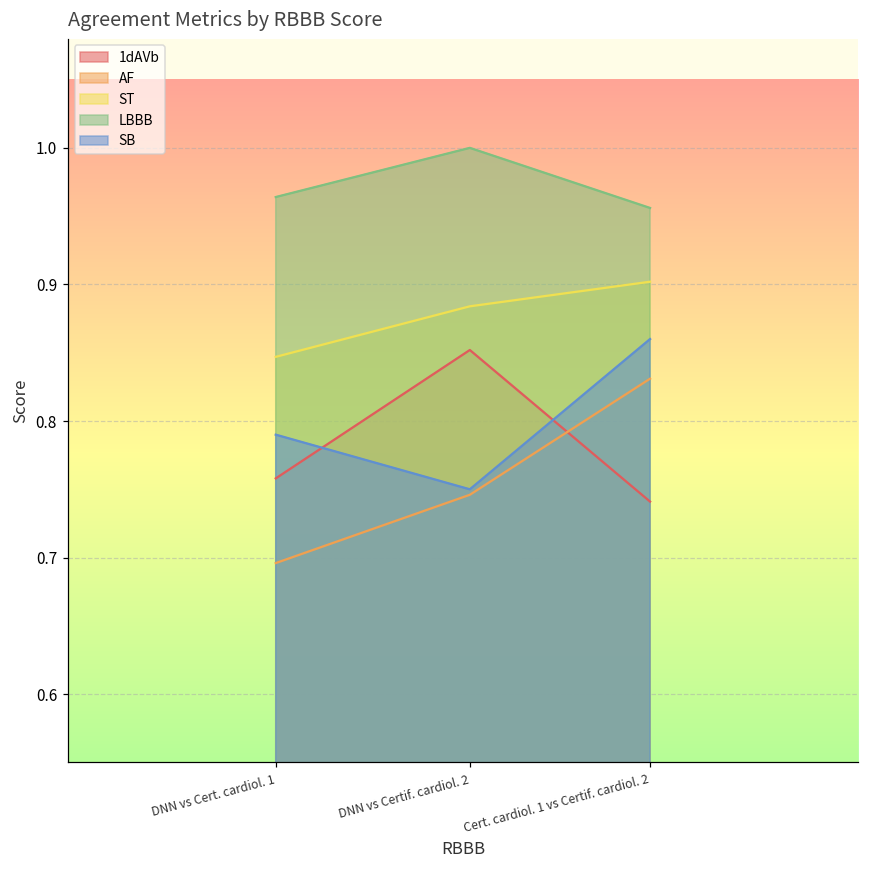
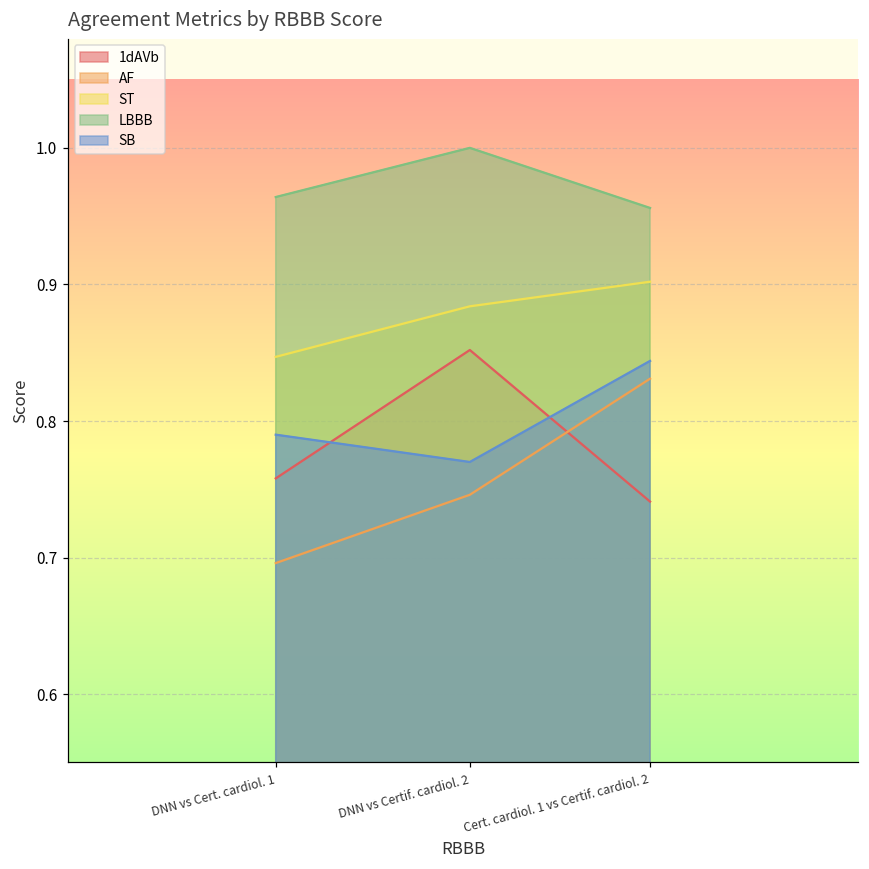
SB, DNN vs Certif. cardiol. 2: 0.75 -> 0.77
SB, Cert. cardiol. 1 vs Certif. cardiol. 2: 0.860 -> 0.844
